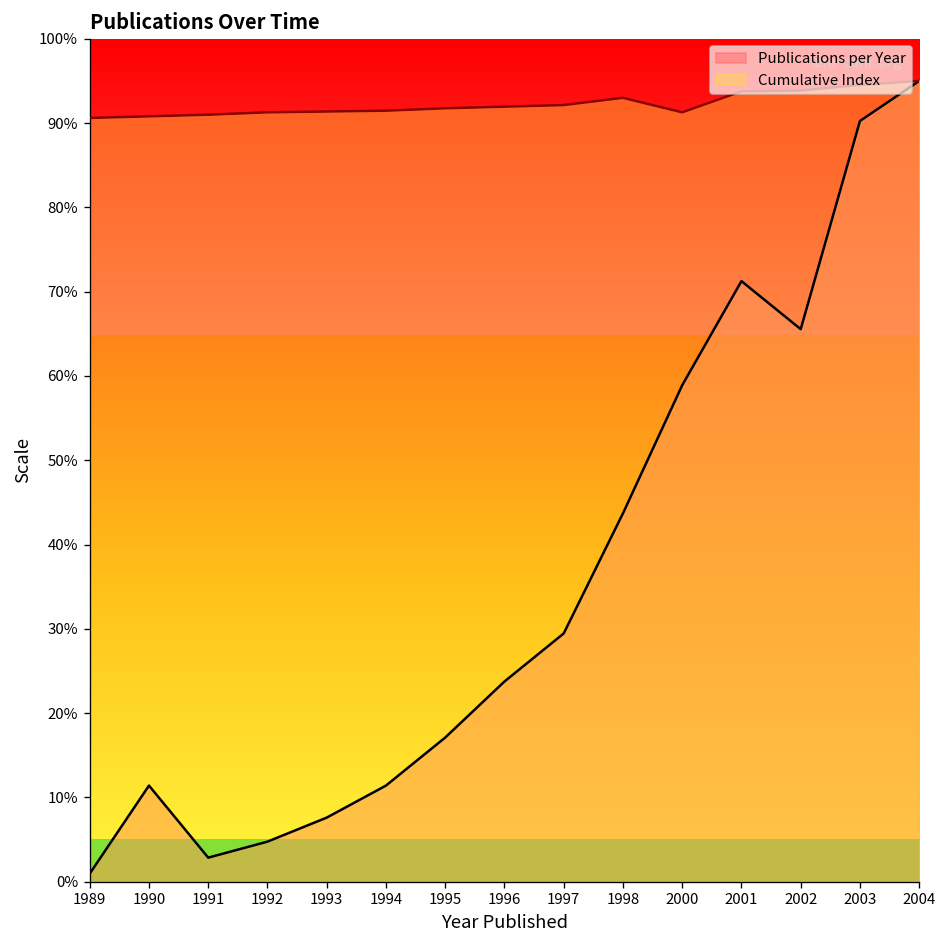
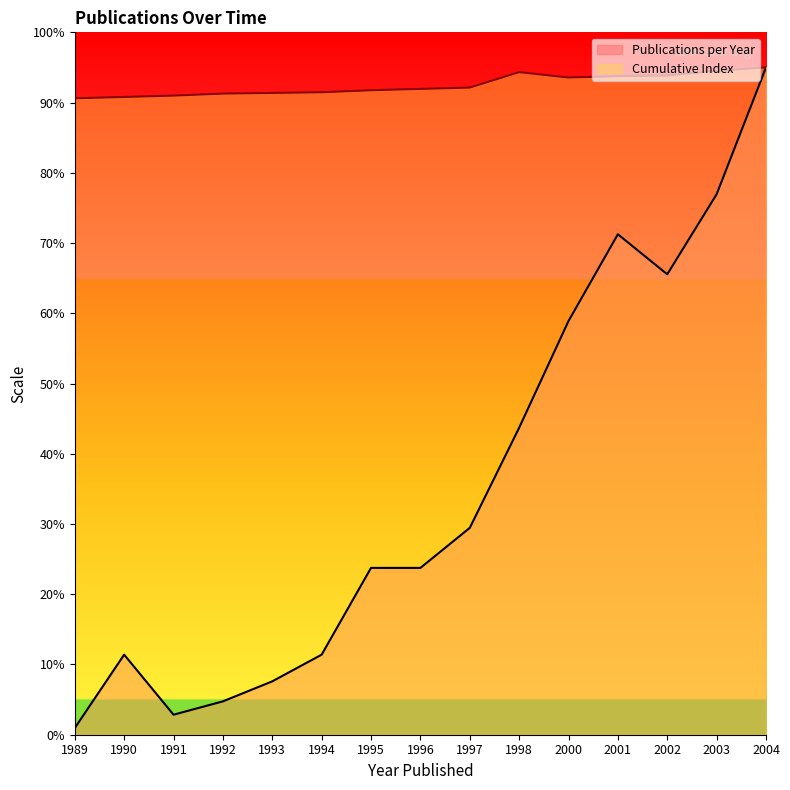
Publications per Year, 1995: 17% -> 24%
Cumulative Index, 1998: 93% -> 94%
Cumulative Index, 2000: 91% -> 94%
Publications per Year, 2003: 90% -> 77%
